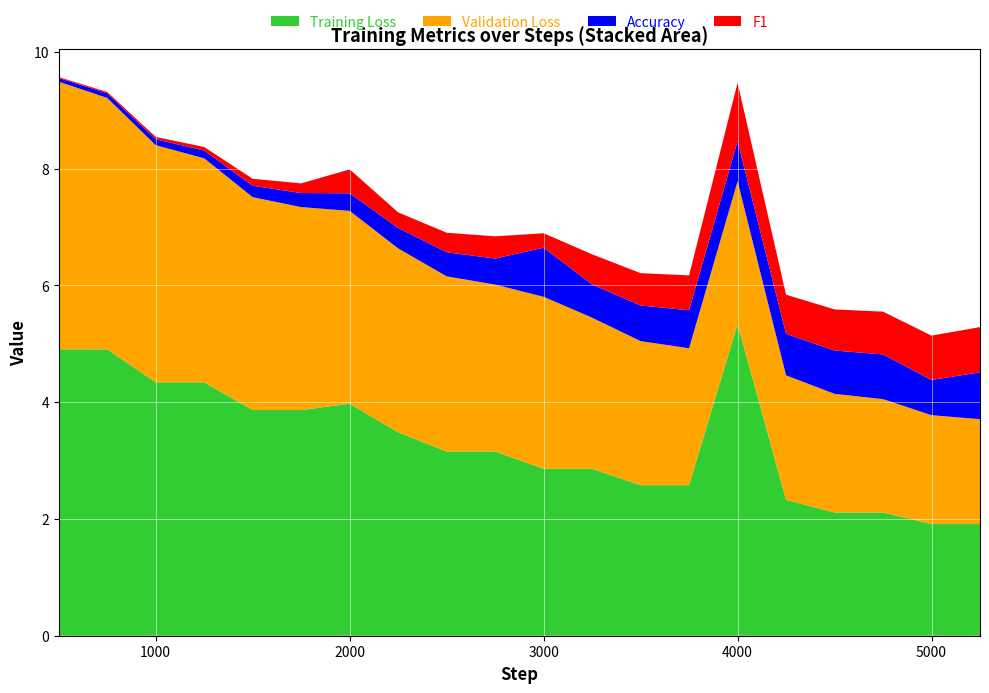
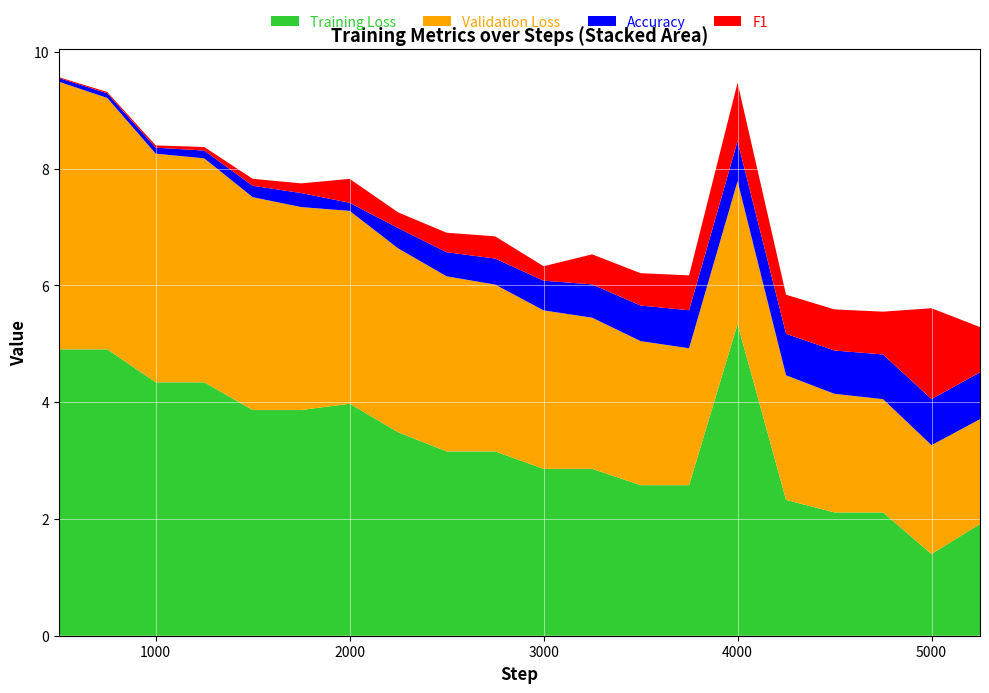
Validation Loss, 1000: 4.1 -> 3.9
Accuracy, 2000: 0.3 -> 0.1
Validation Loss, 3000: 2.9 -> 2.7
Accuracy, 3000: 0.8 -> 0.5
Training Loss, 5000: 1.9 -> 1.4
Accuracy, 5000: 0.6 -> 0.8
F1, 5000: 0.8 -> 1.6
